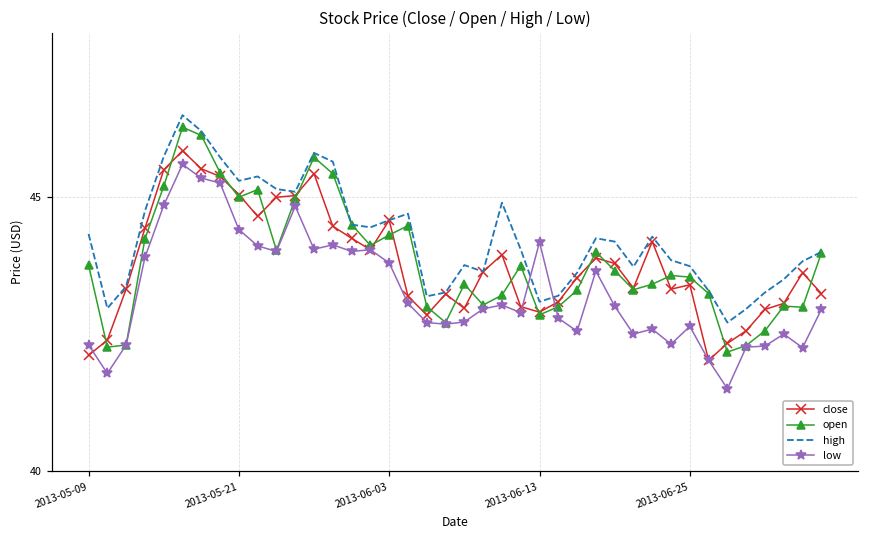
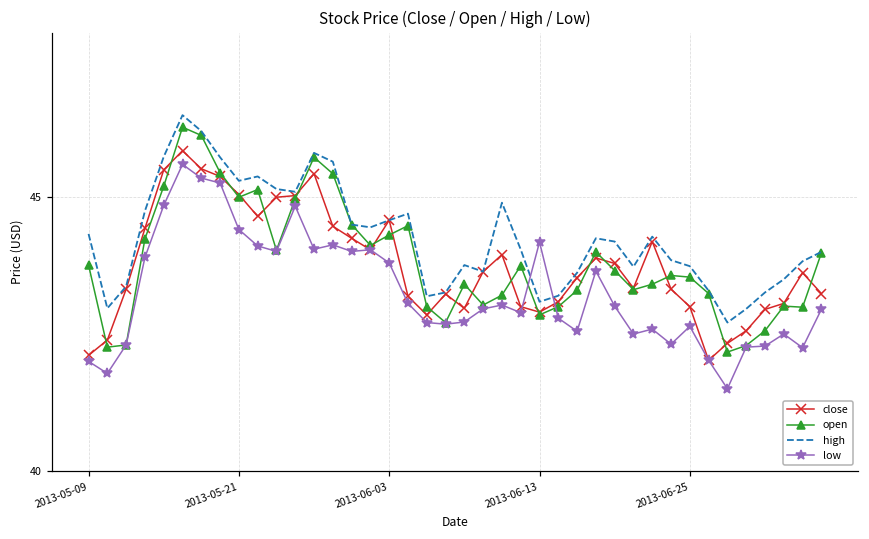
low, 2013-05-09: 42.3 -> 42.0
close, 2013-06-25: 43.4 -> 43.0
